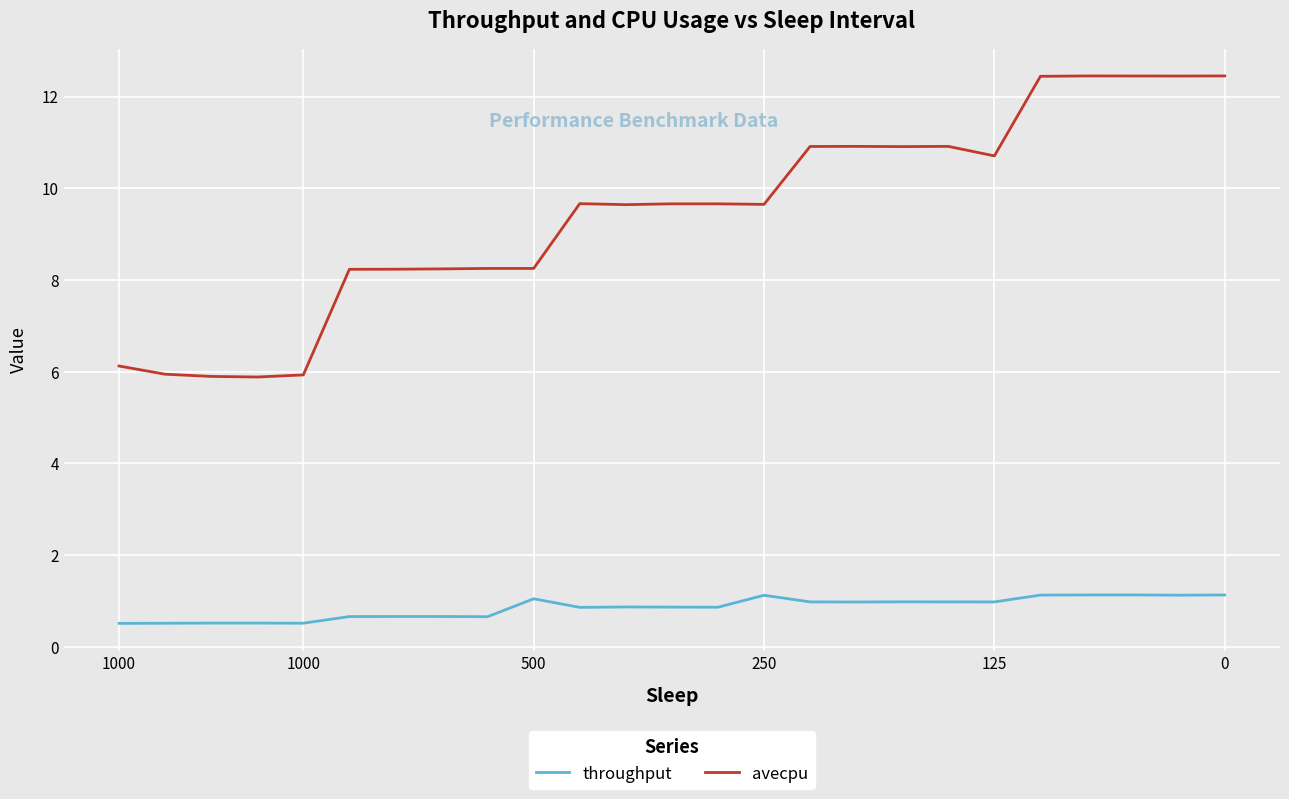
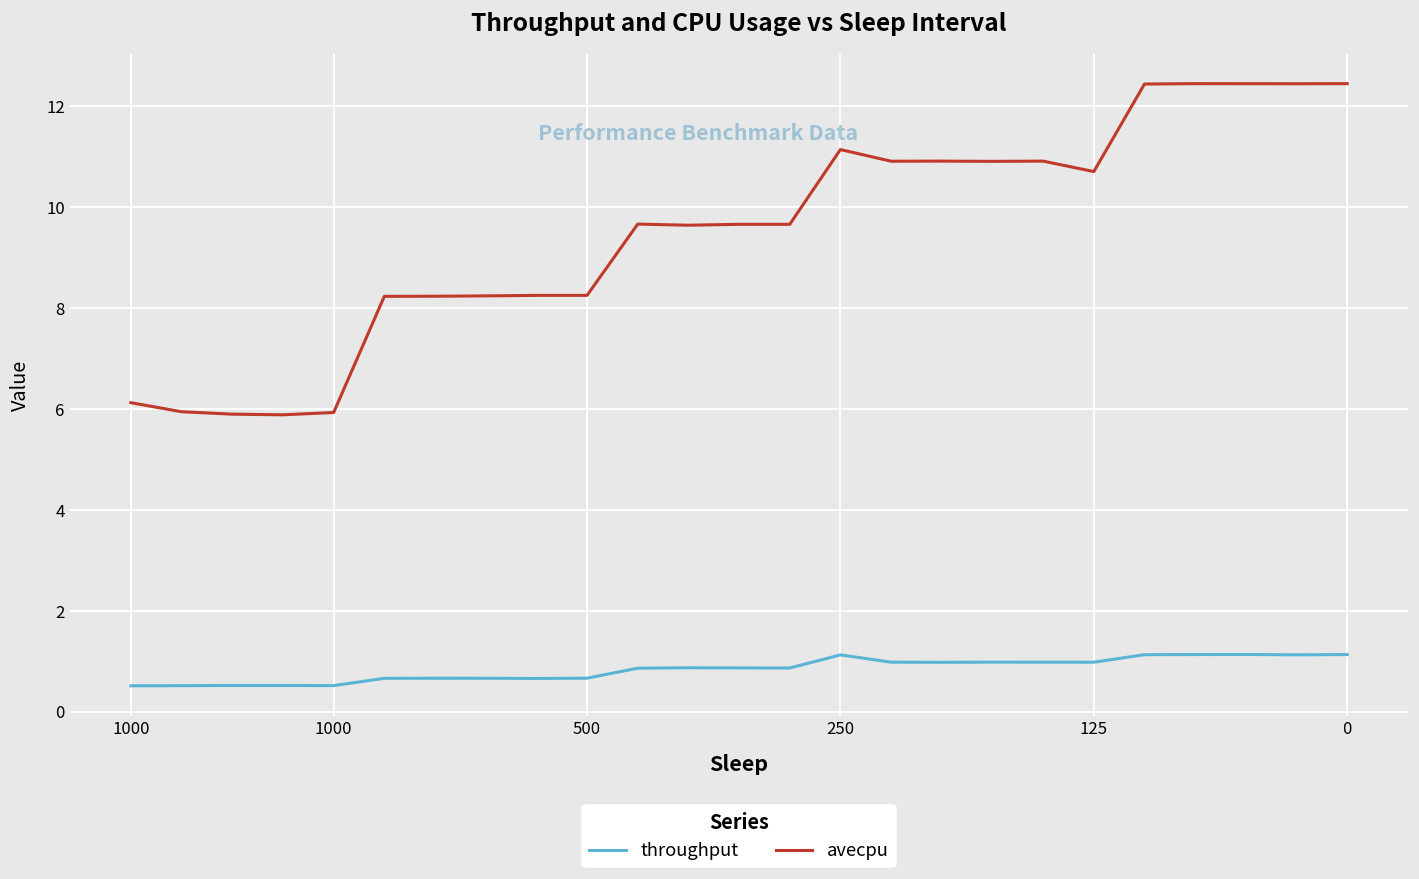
throughput, 500: 1.0 -> 0.7
avecpu, 250: 9.7 -> 11.1
